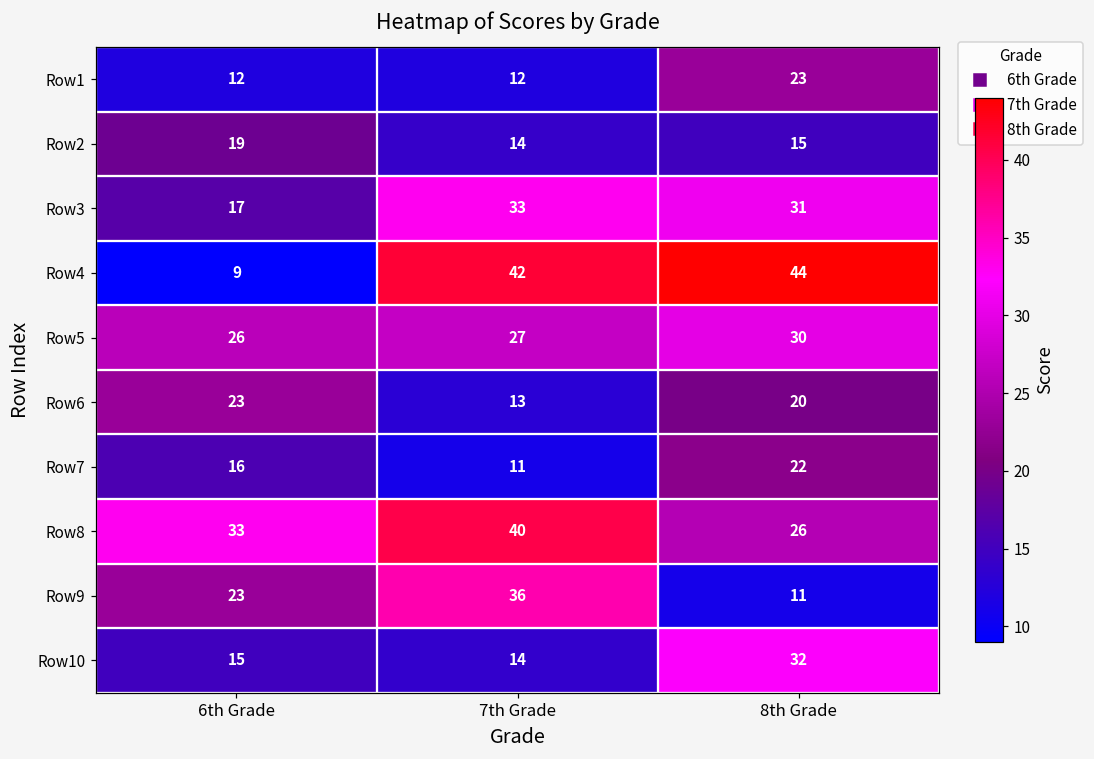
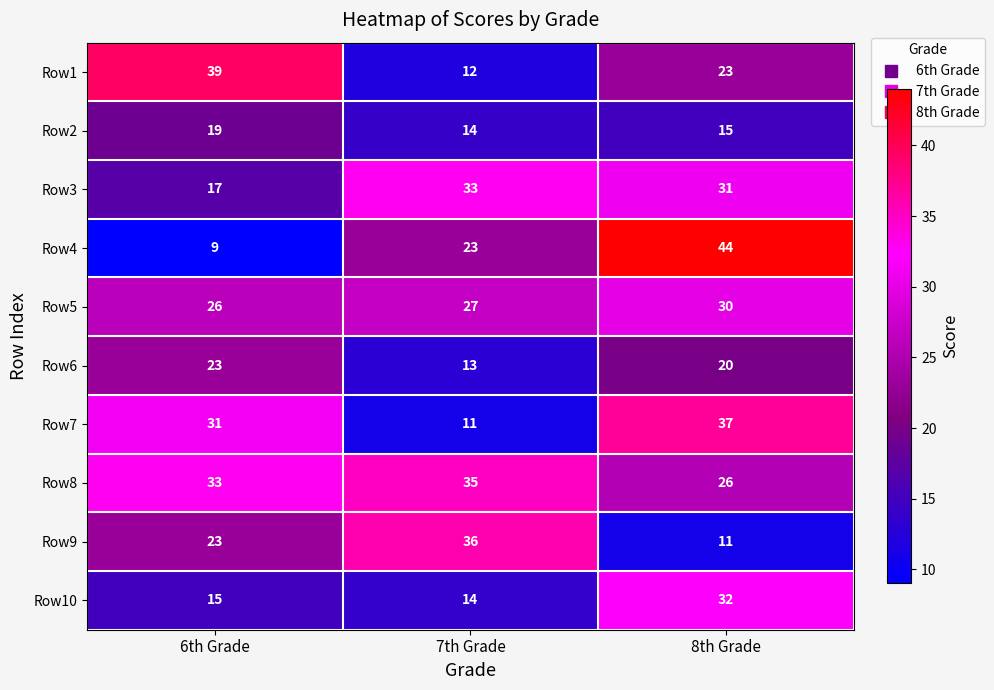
Row1, 6th Grade: 12 -> 39
Row4, 7th Grade: 42 -> 23
Row7, 6th Grade: 16 -> 31
Row7, 8th Grade: 22 -> 37
Row8, 7th Grade: 40 -> 35
